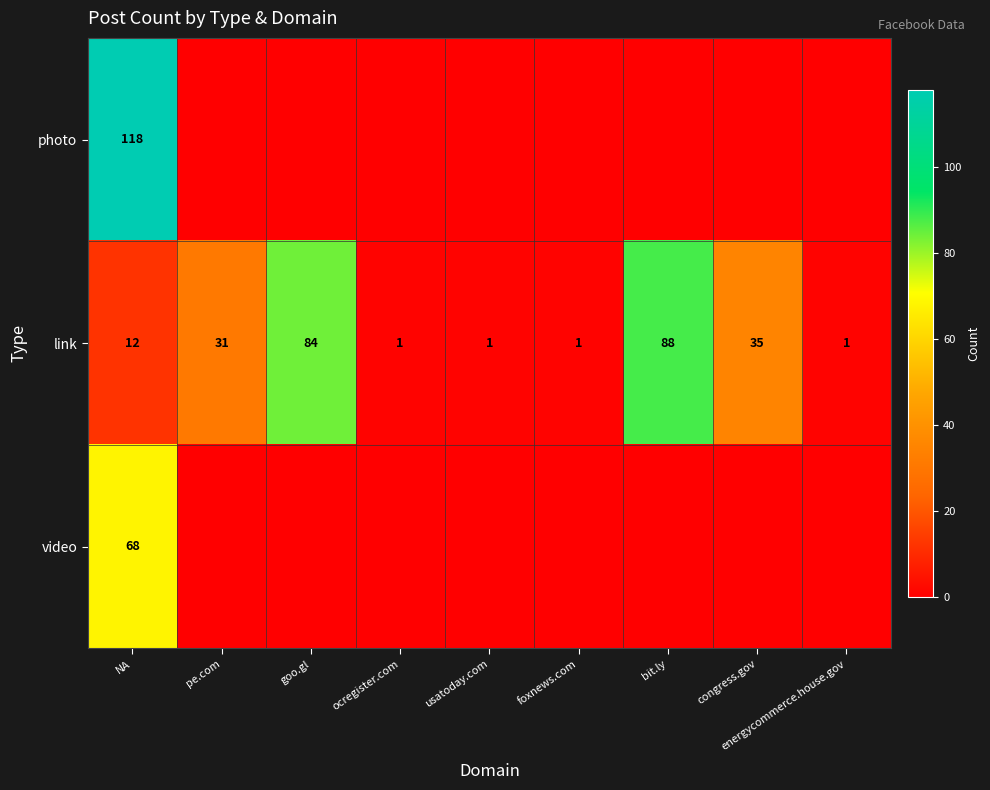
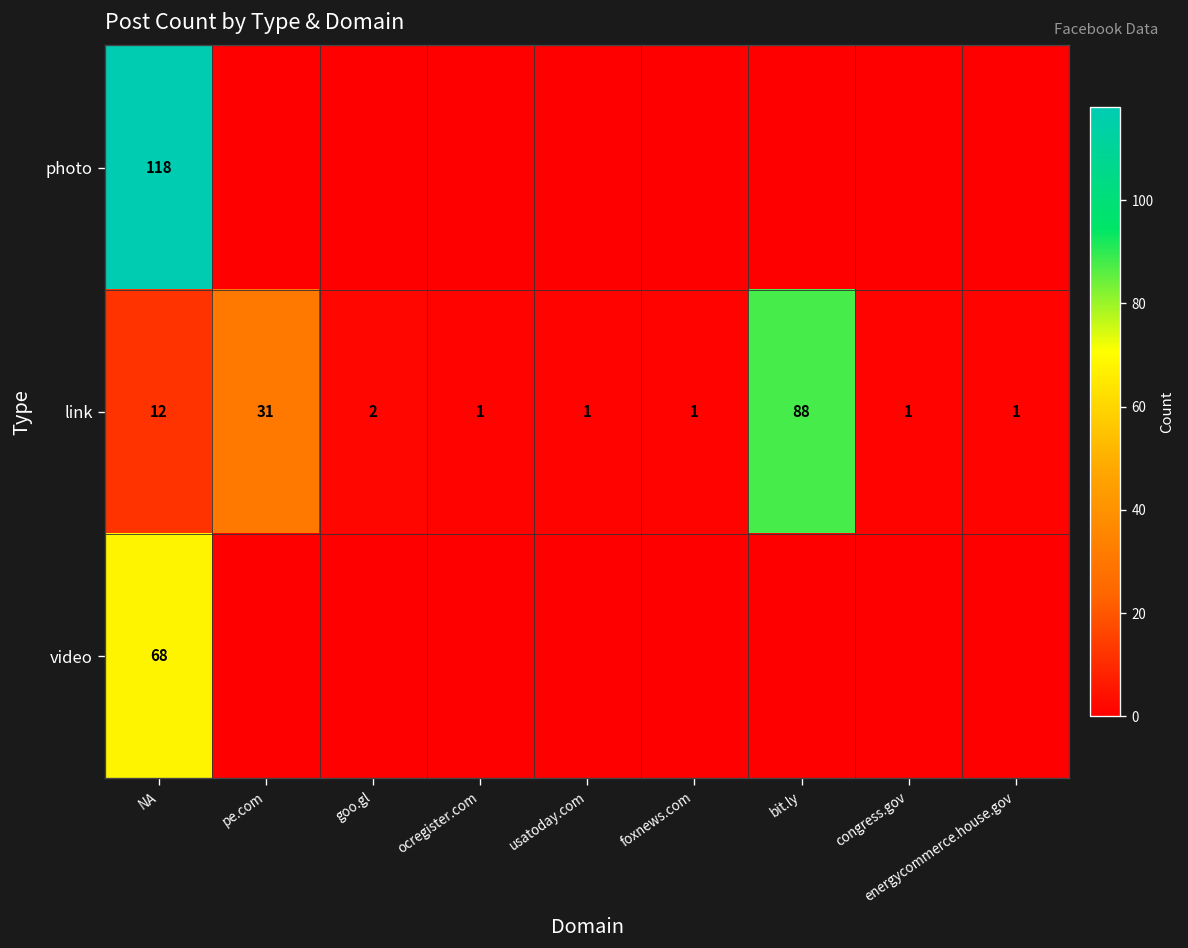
link, goo.gl: 84 -> 2
link, congress.gov: 35 -> 1
